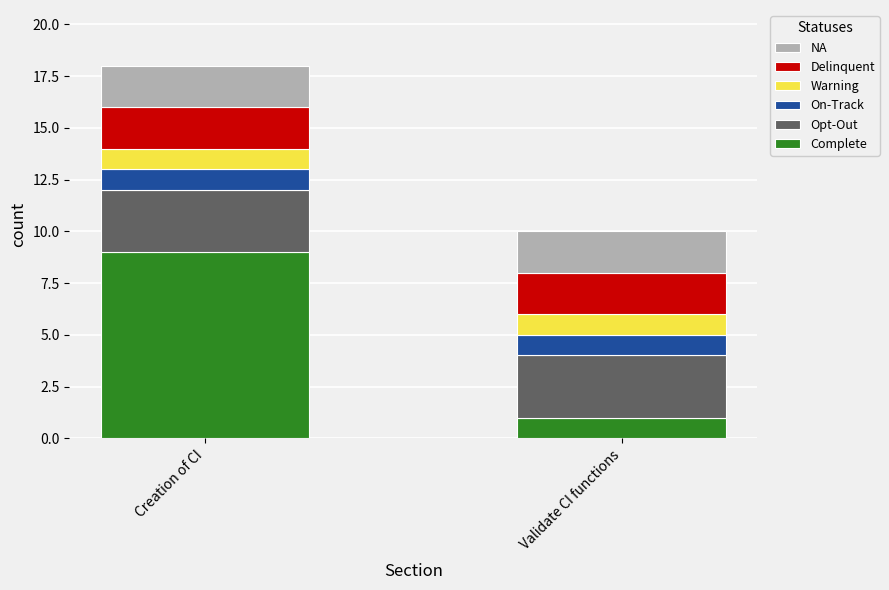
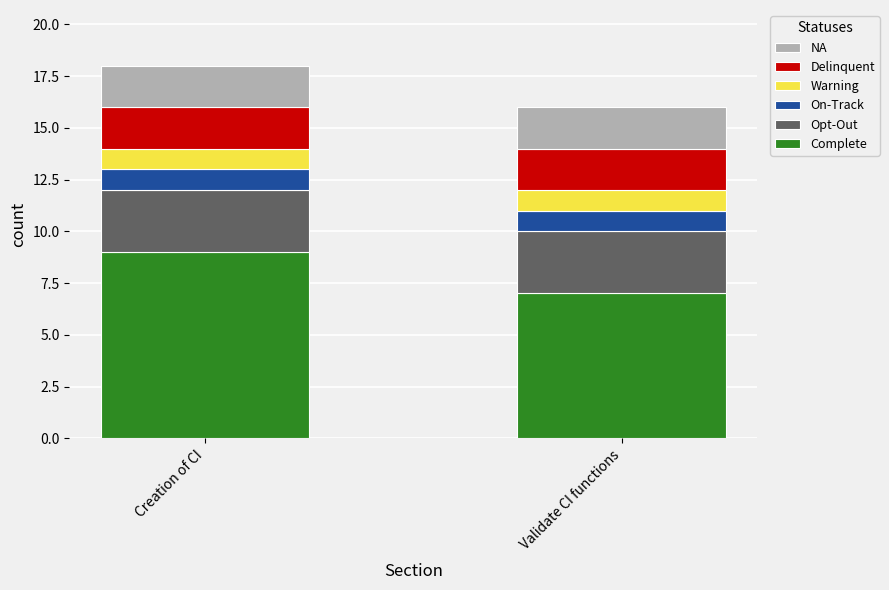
Complete, Validate CI functions: 1 -> 7
